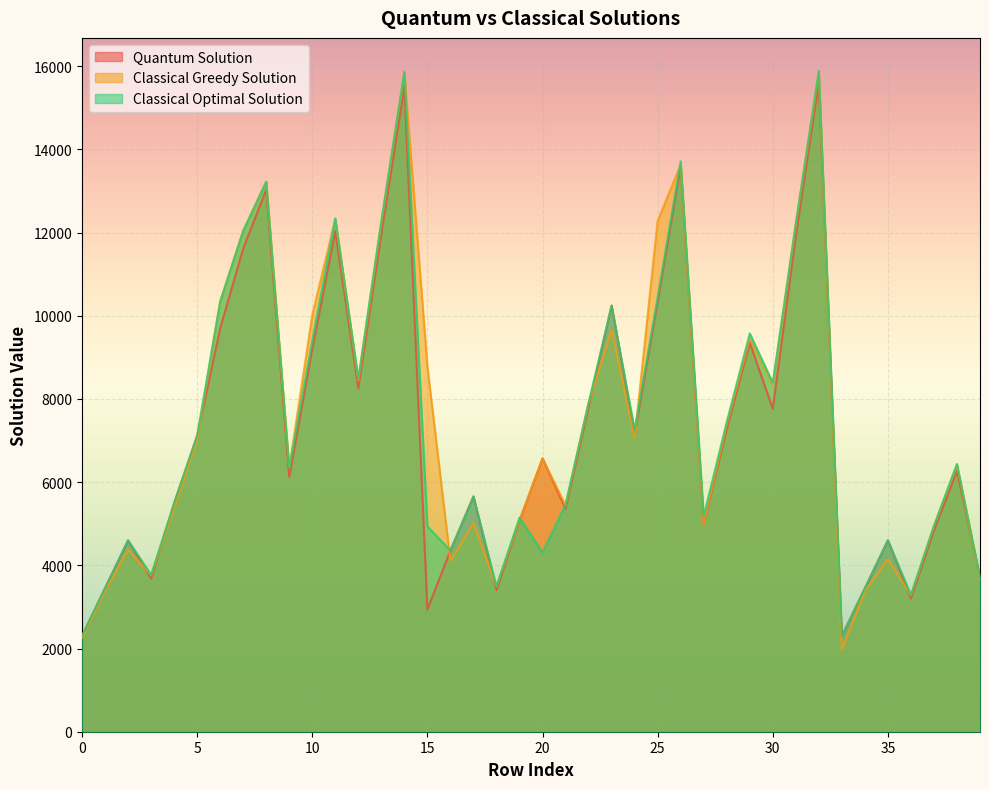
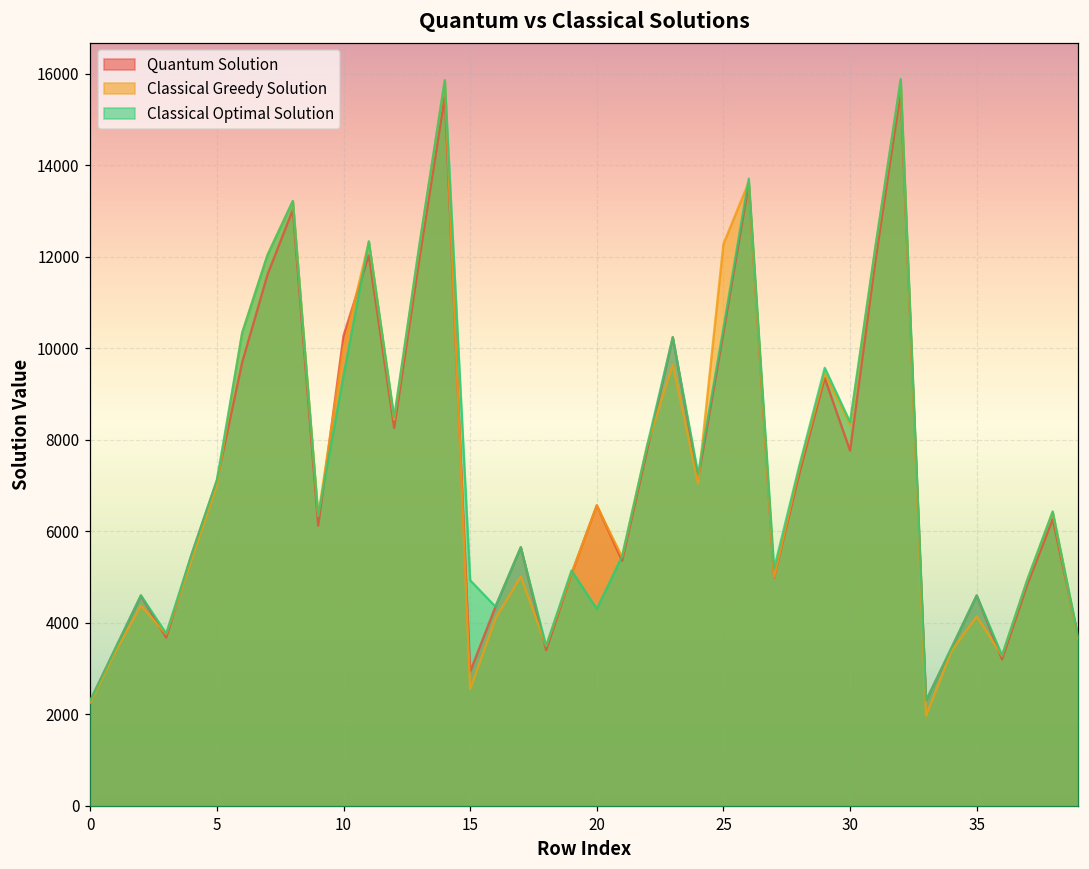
Quantum Solution, 10: 9200 -> 10300
Classical Greedy Solution, 15: 8800 -> 2600
